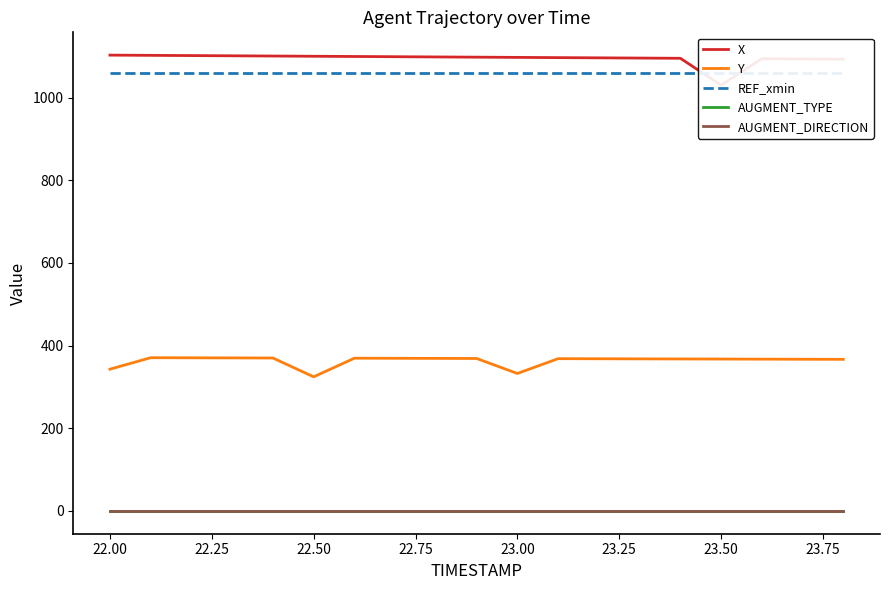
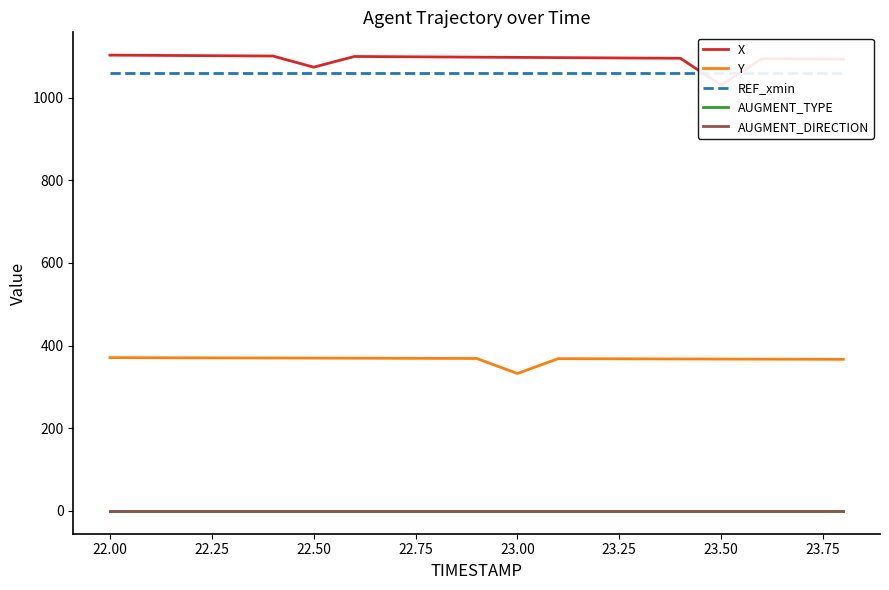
Y, 22.00: 340 -> 370
X, 22.50: 1100 -> 1070
Y, 22.50: 320 -> 370
